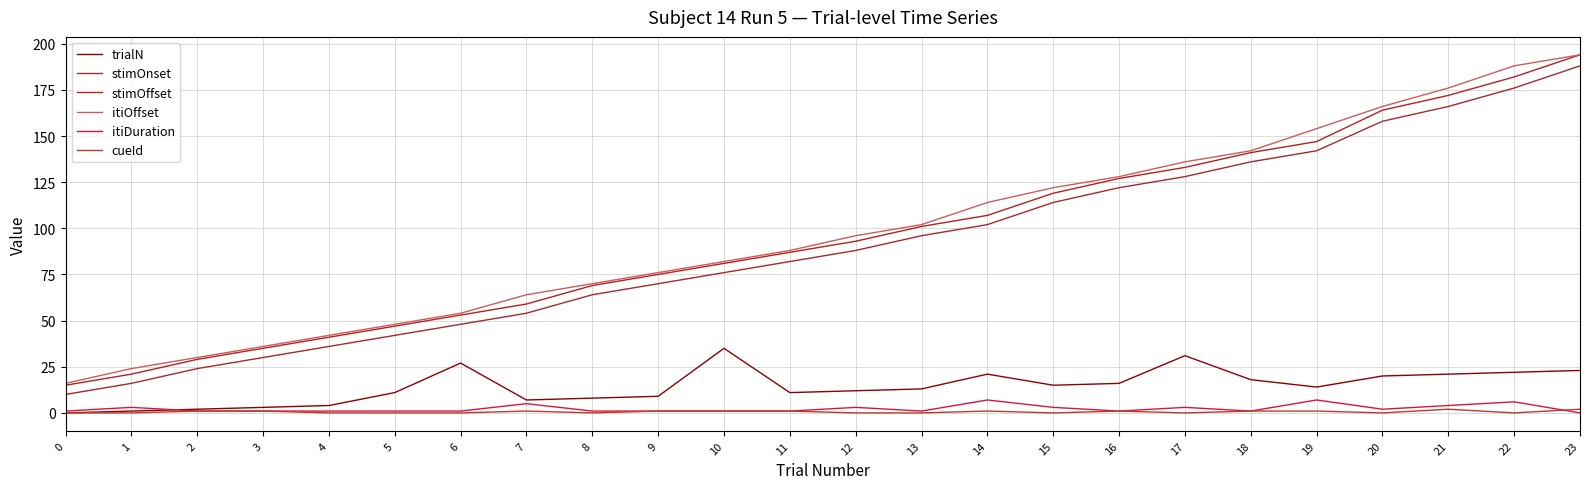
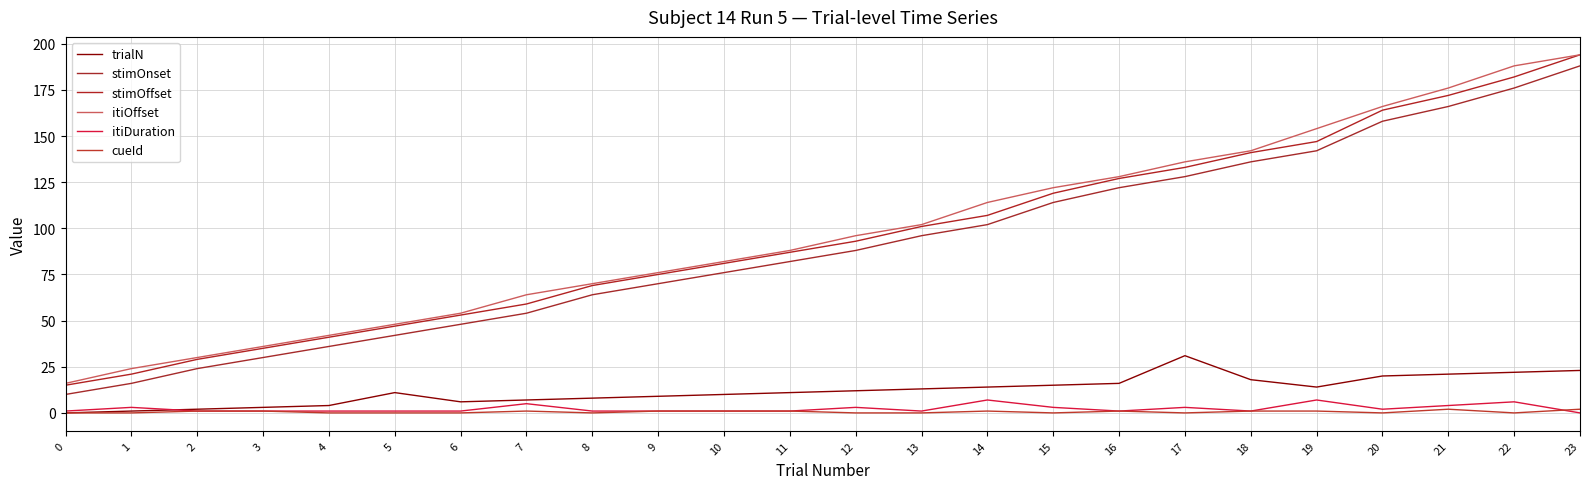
trialN, 6: 27 -> 6
trialN, 10: 35 -> 10
trialN, 14: 21 -> 14
